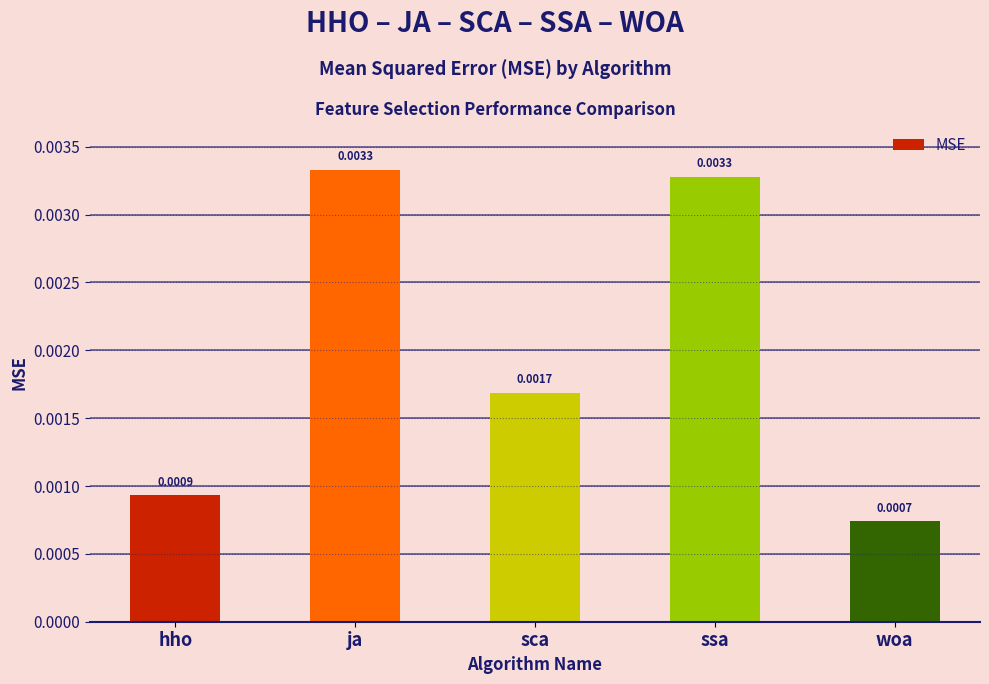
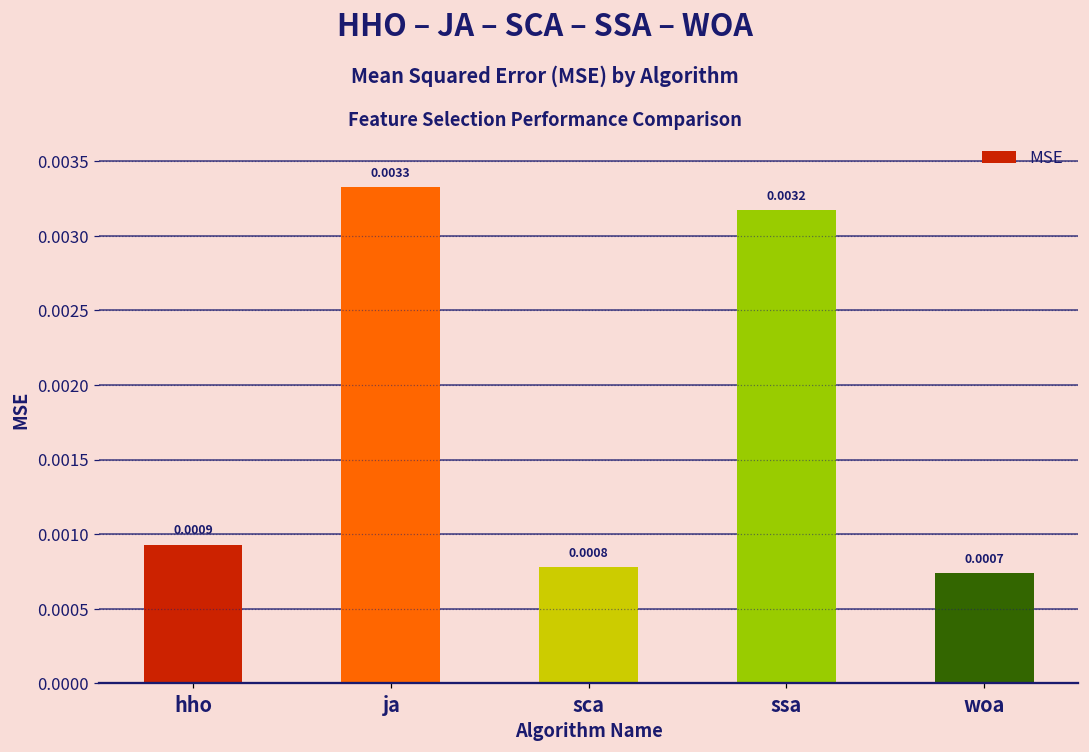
sca: 0.0017 -> 0.0008
ssa: 0.0033 -> 0.0032
